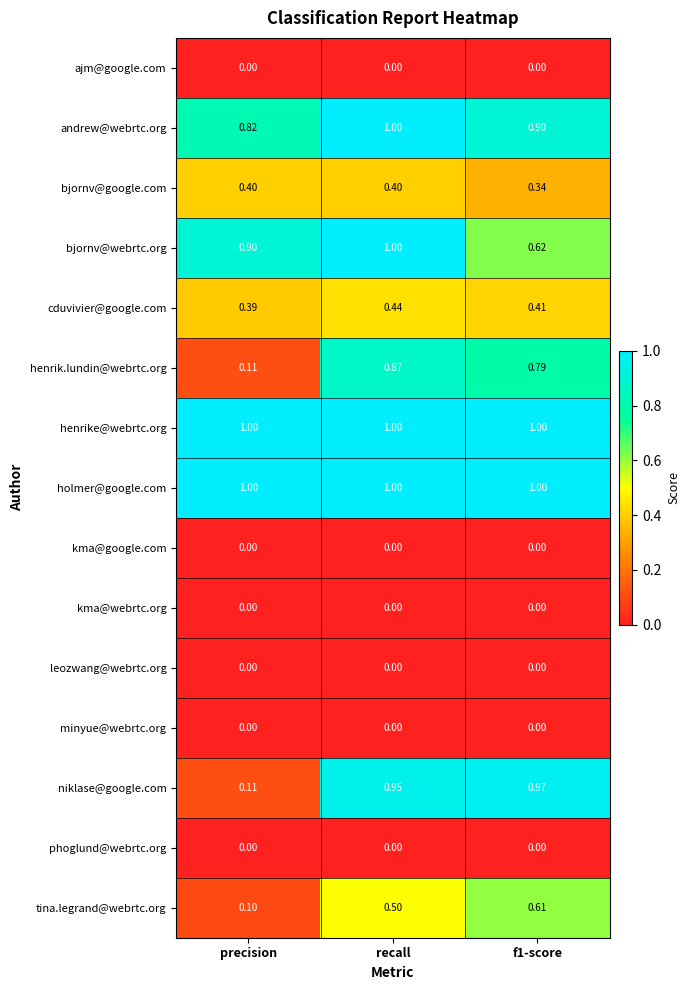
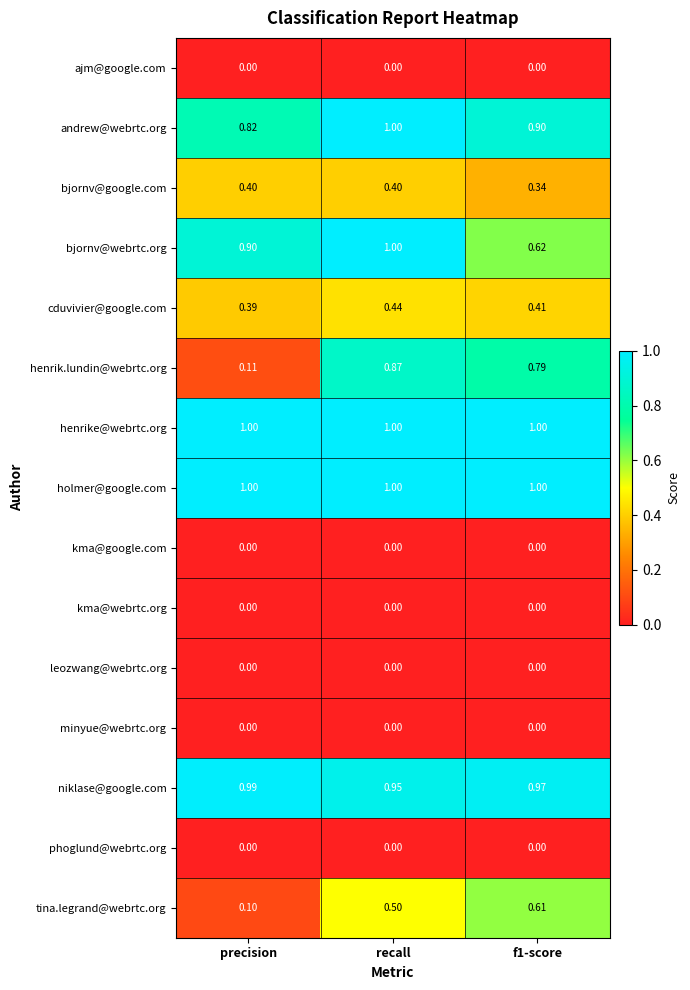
niklase@google.com, precision: 0.11 -> 0.99
